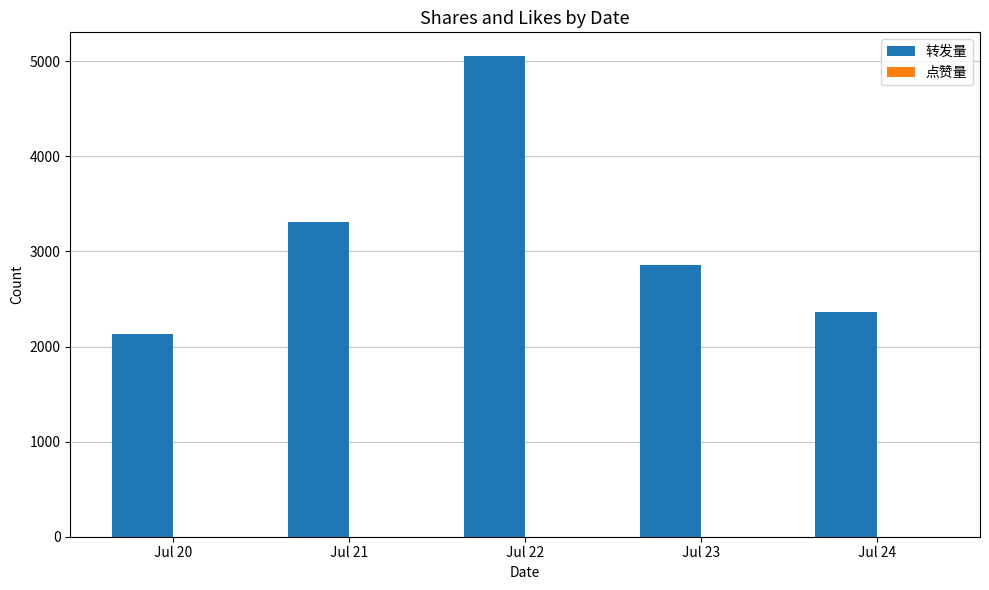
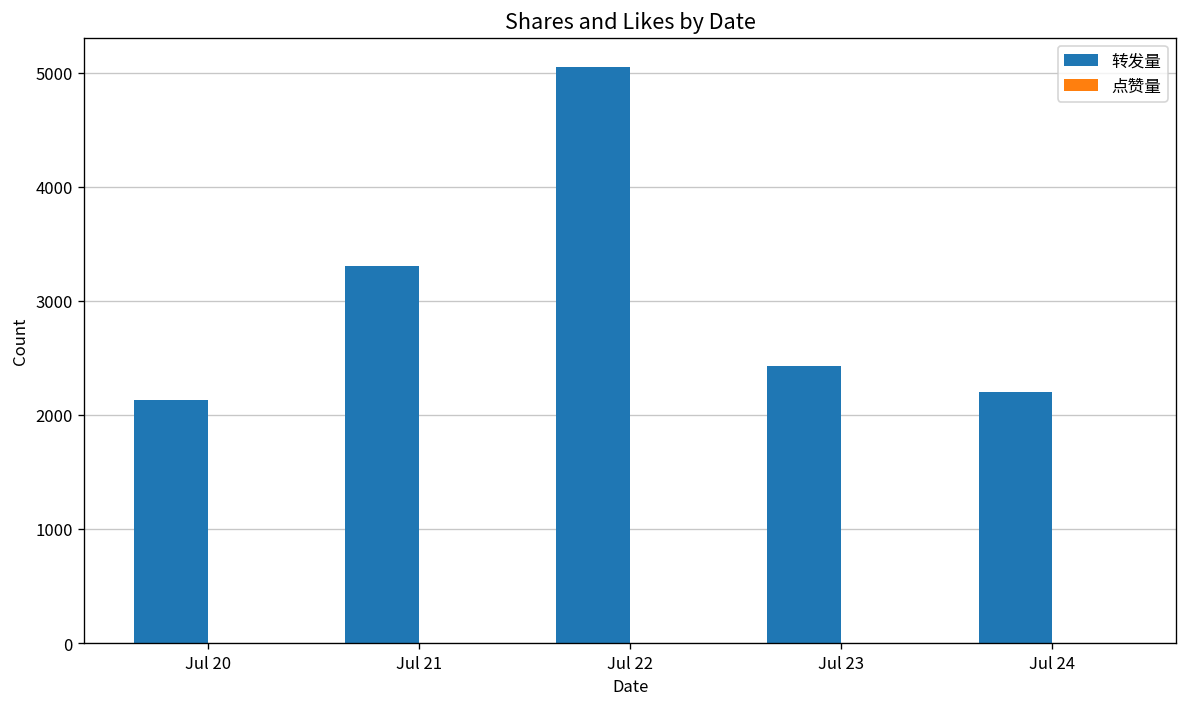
转发量, Jul 23: 2900 -> 2400
转发量, Jul 24: 2400 -> 2200
